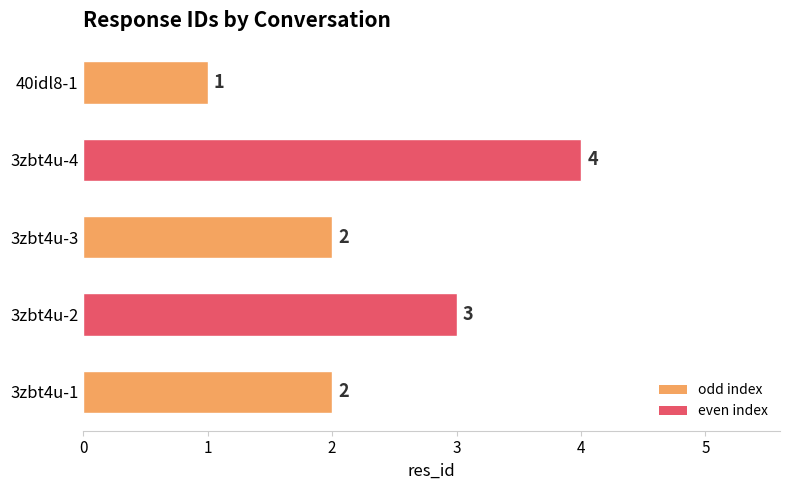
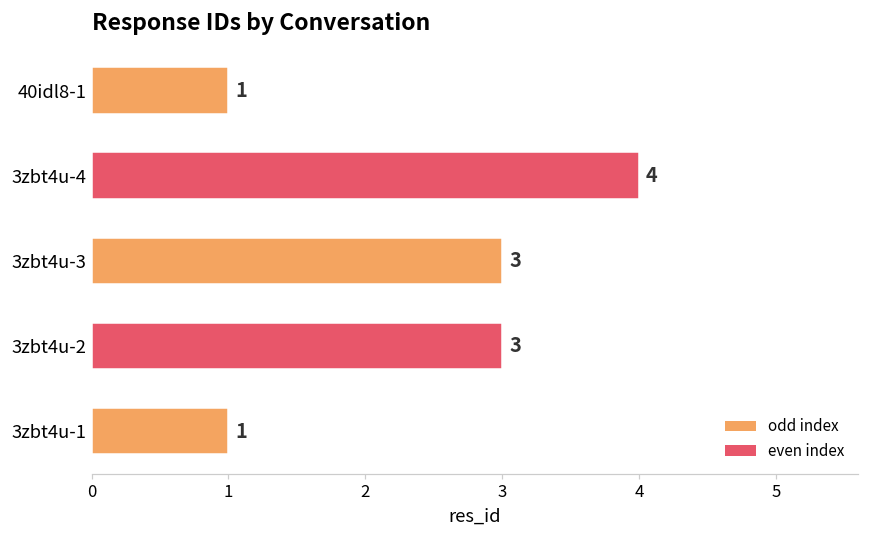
3zbt4u-3: 2 -> 3
3zbt4u-1: 2 -> 1
